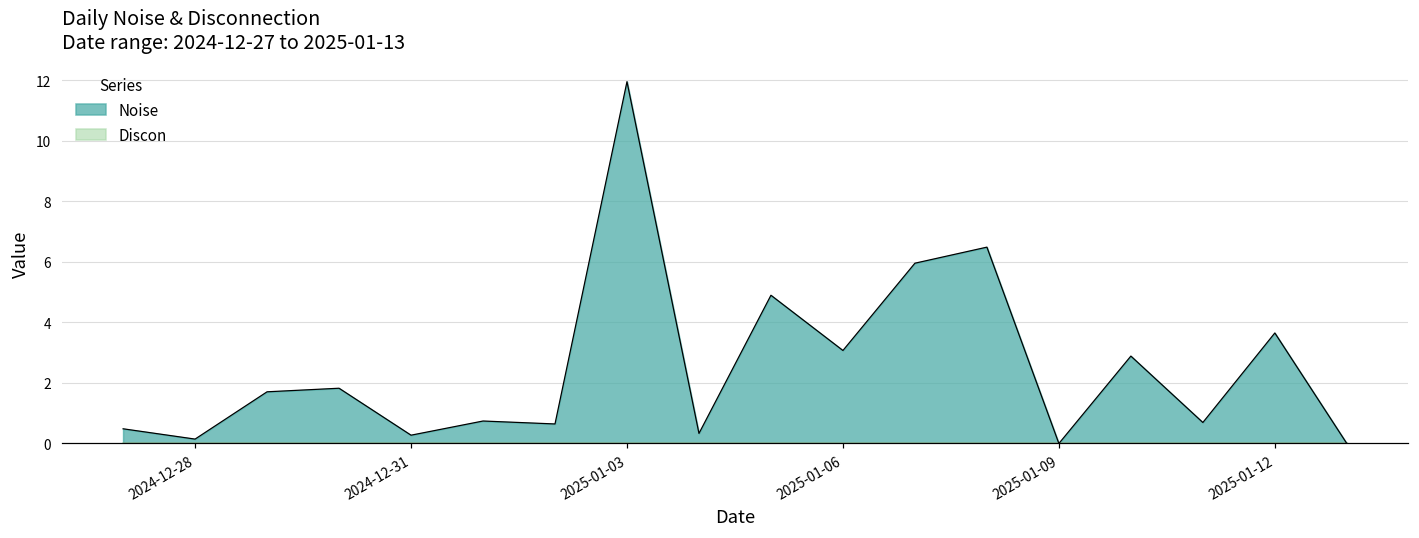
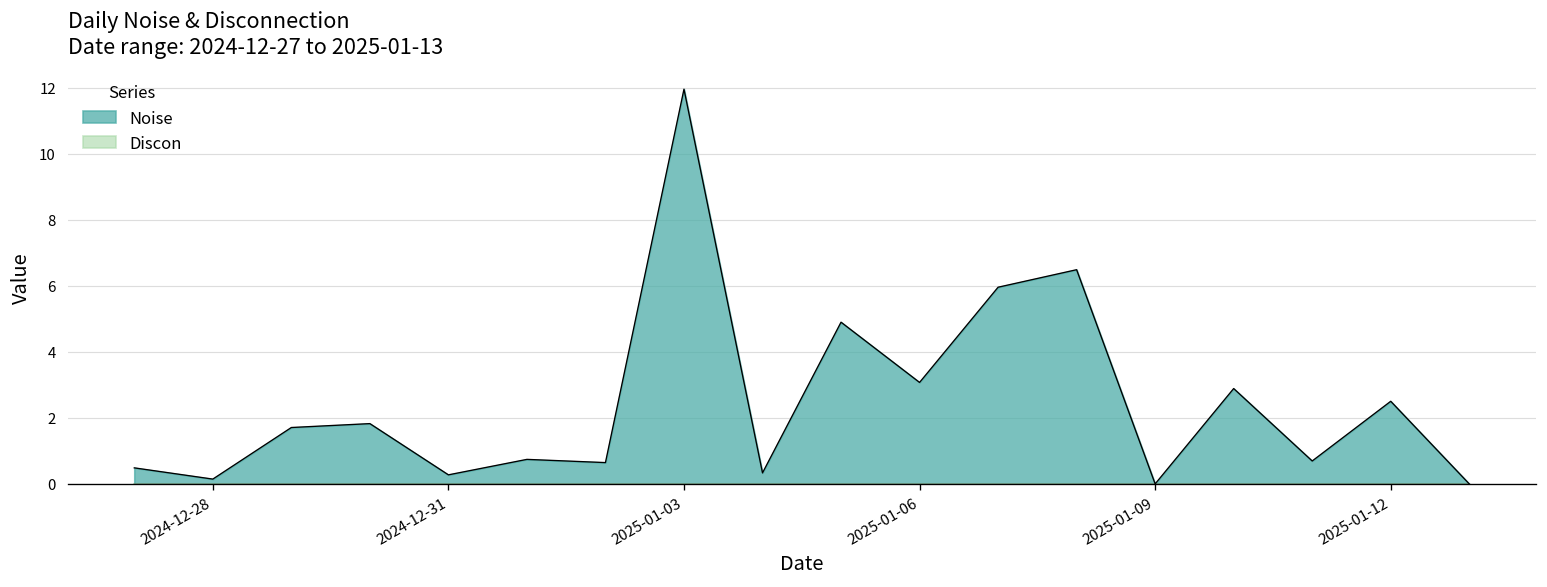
Noise, 2025-01-12: 3.7 -> 2.5
